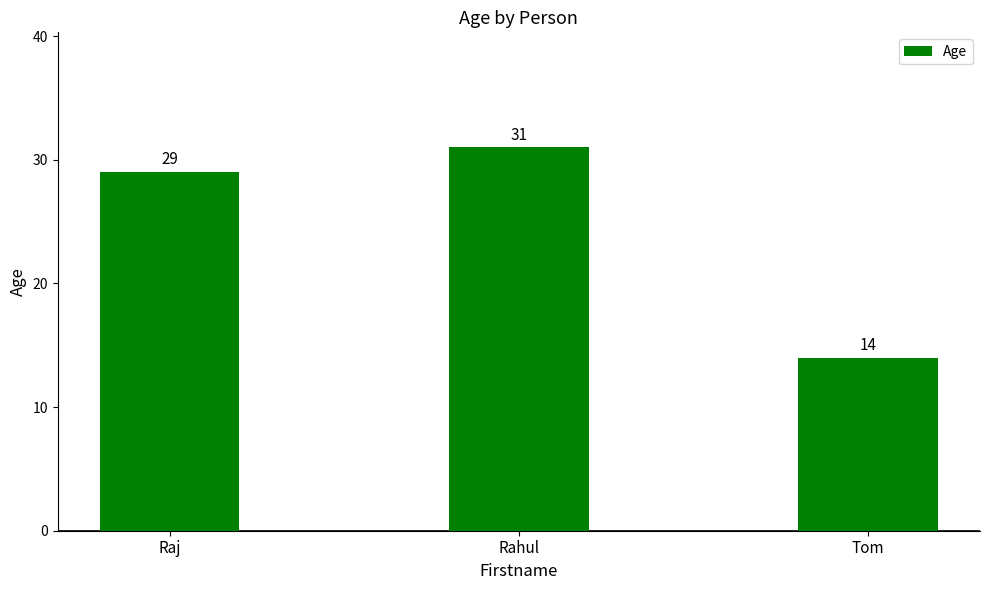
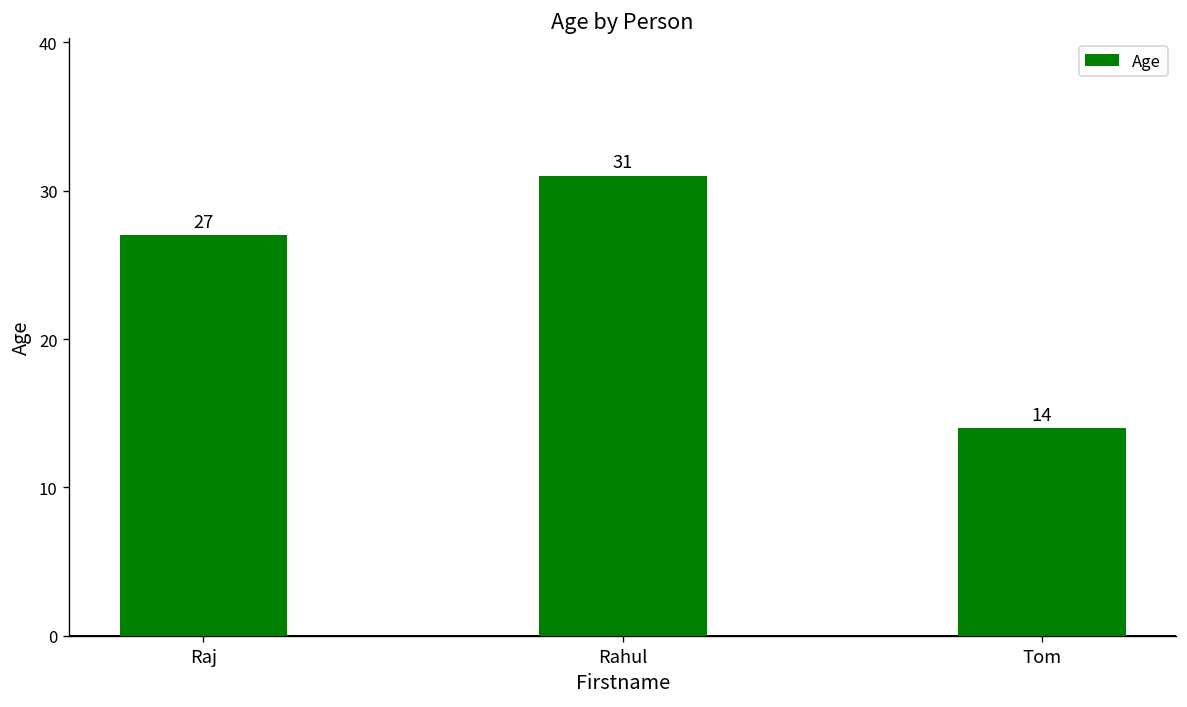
Raj: 29 -> 27
